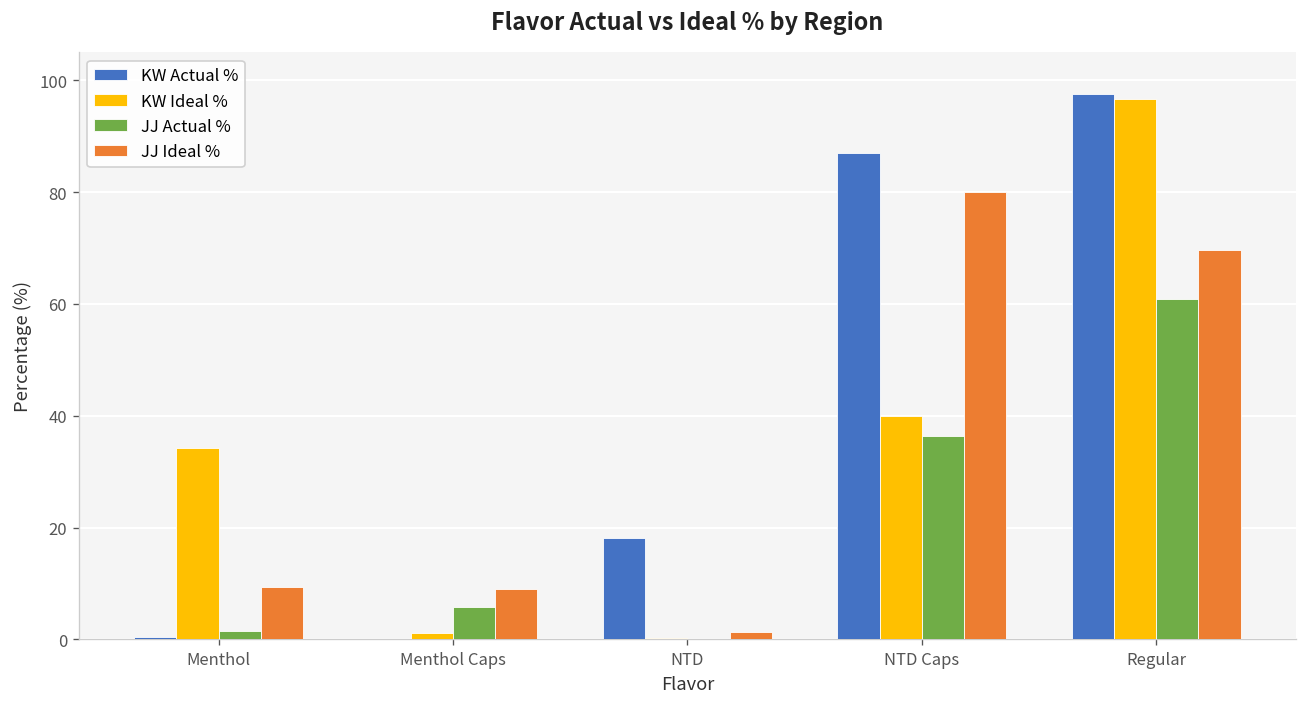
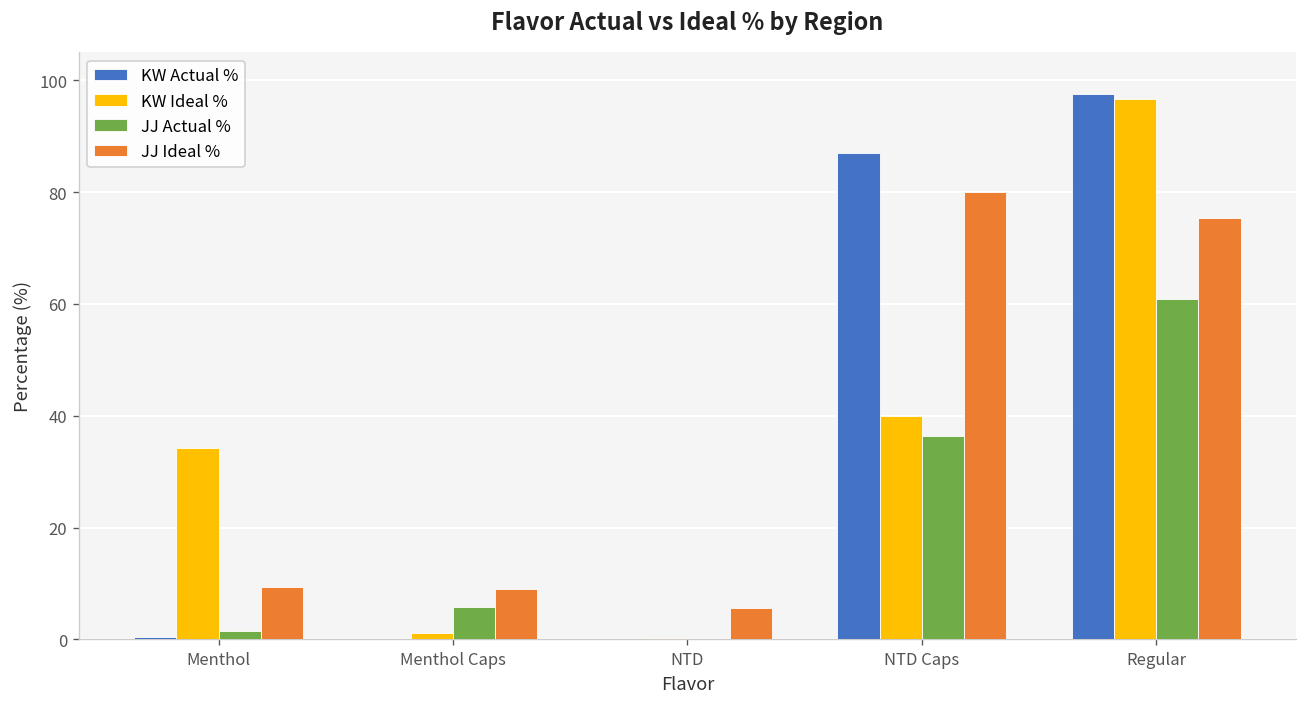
KW Actual %, NTD: 18 -> 0
JJ Ideal %, NTD: 1 -> 6
JJ Ideal %, Regular: 70 -> 75
